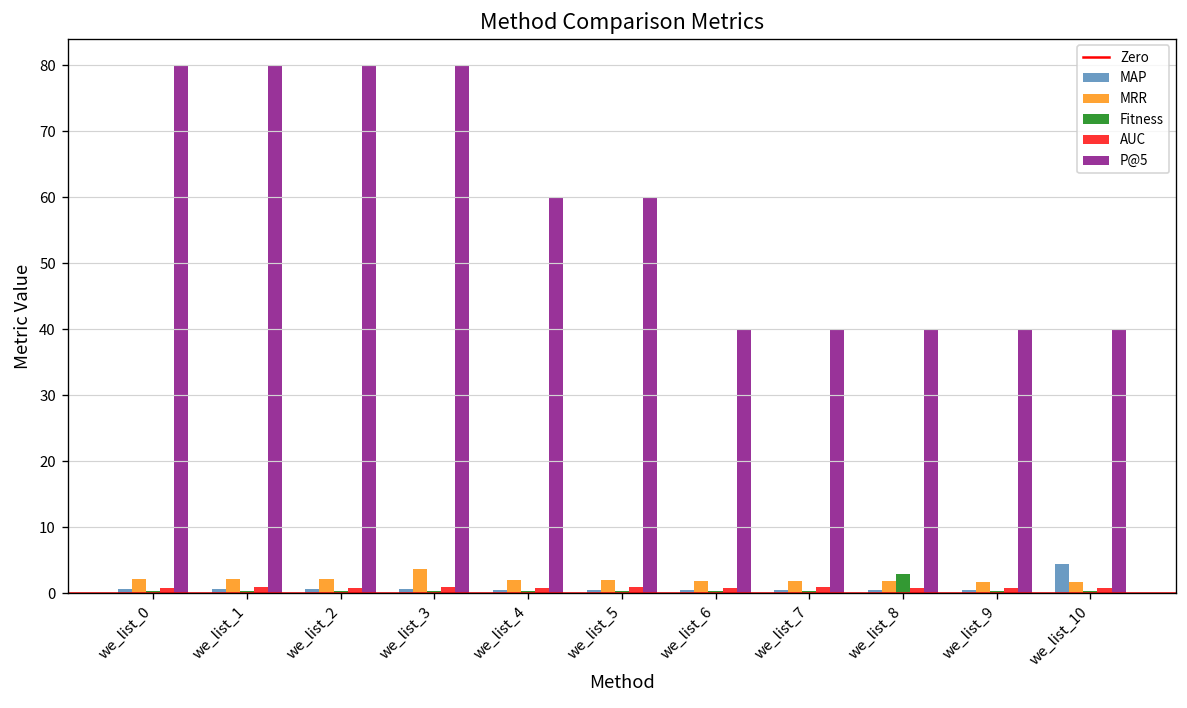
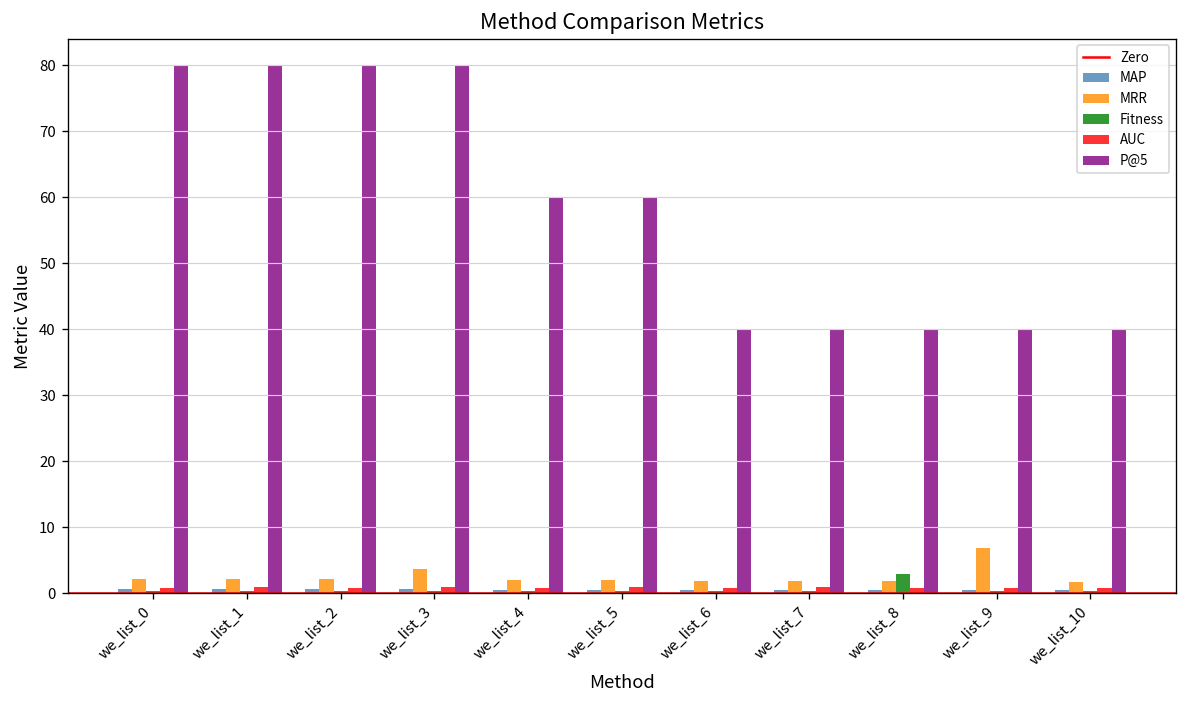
MRR, we_list_9: 2 -> 7
MAP, we_list_10: 4 -> 0
